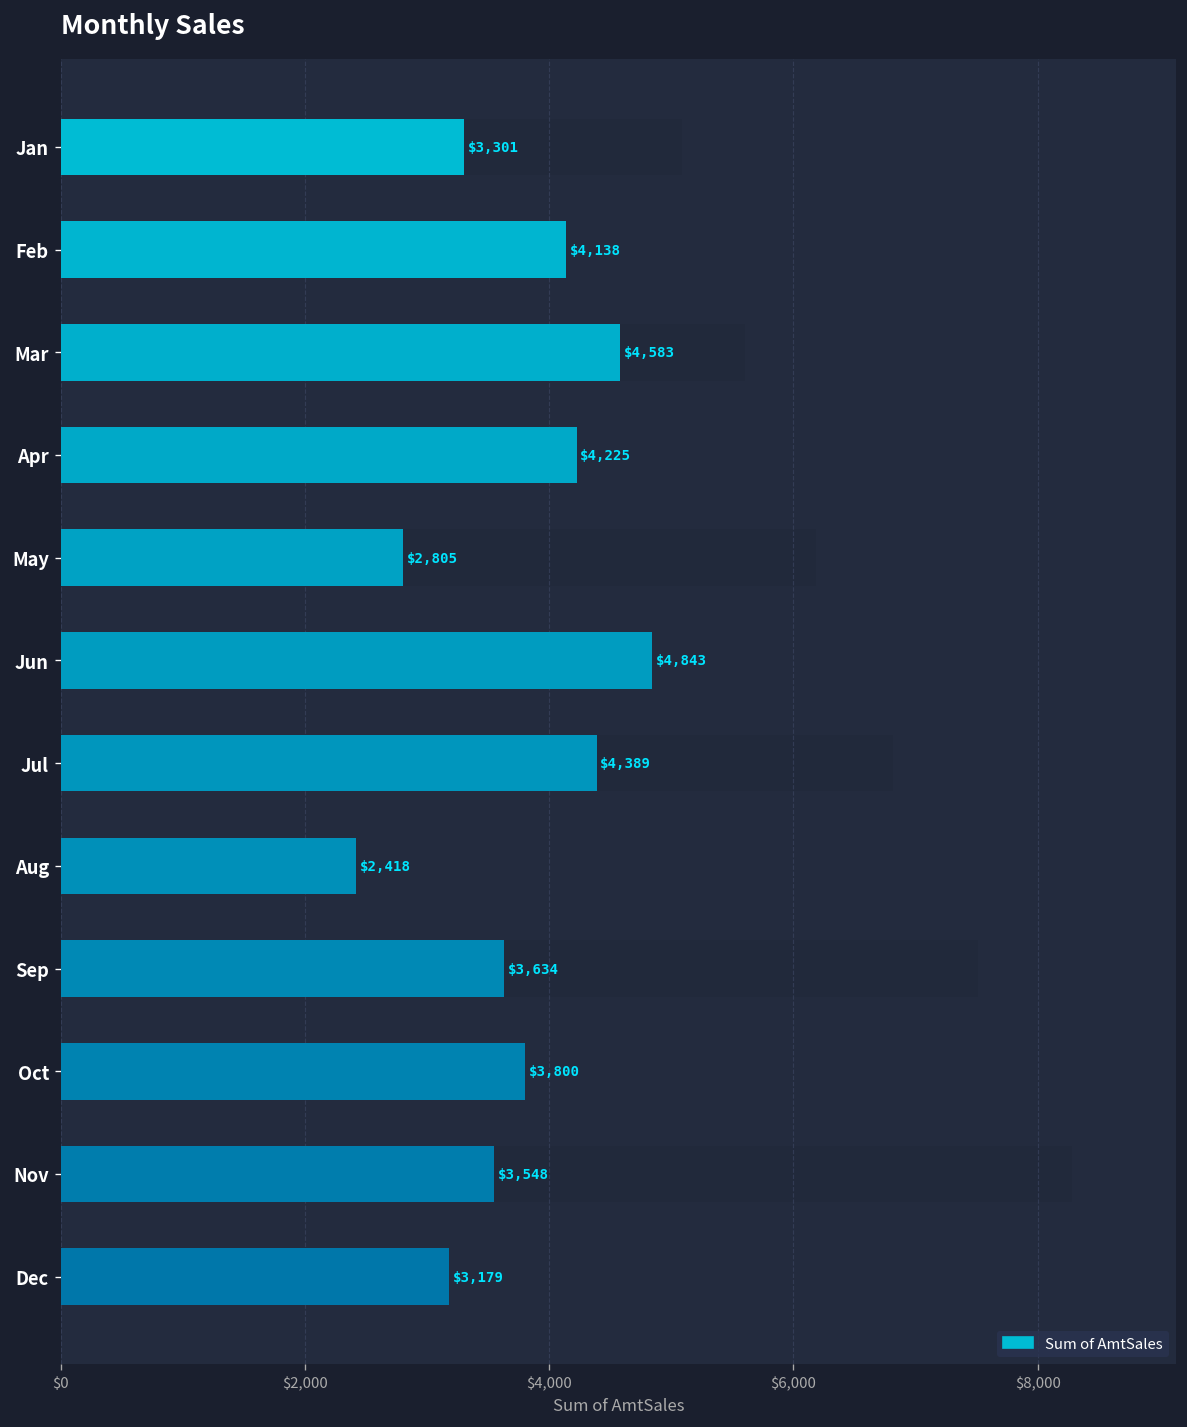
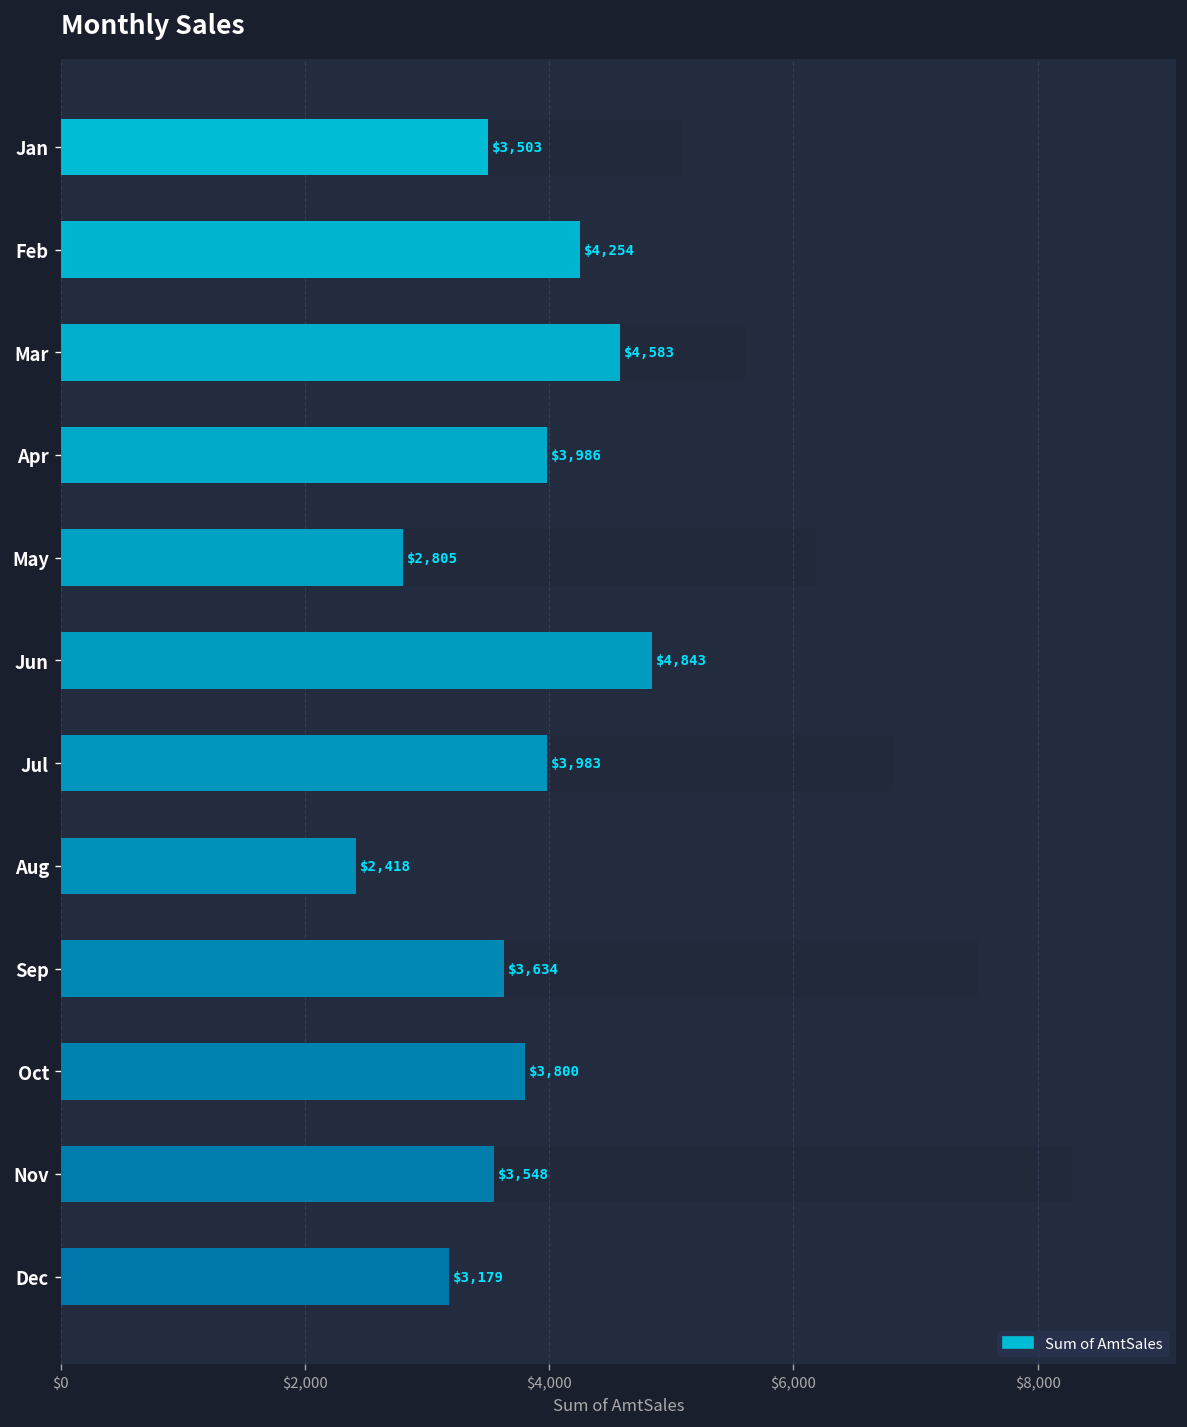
Sum of AmtSales, Jan: $3,301 -> $3,503
Sum of AmtSales, Feb: $4,138 -> $4,254
Sum of AmtSales, Apr: $4,225 -> $3,986
Sum of AmtSales, Jul: $4,389 -> $3,983
